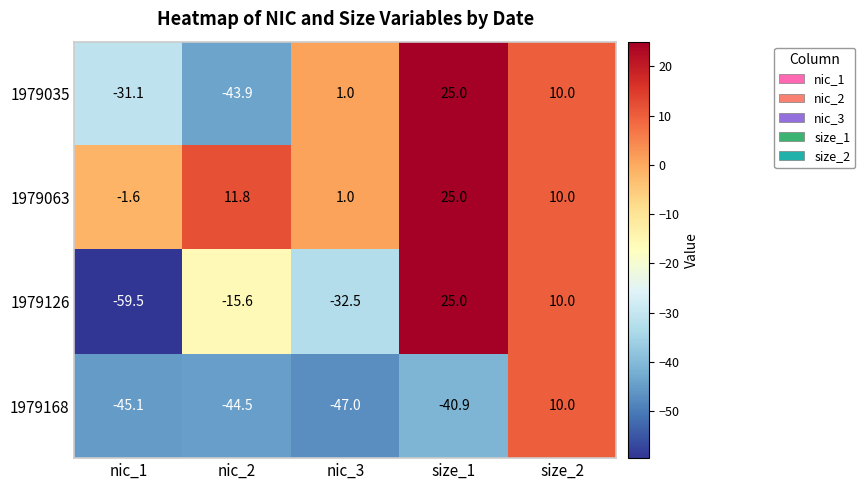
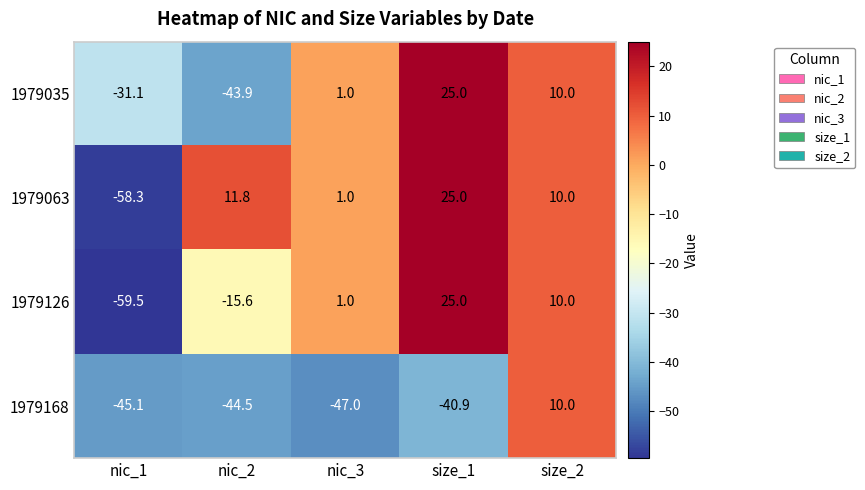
1979063, nic_1: -1.6 -> -58.3
1979126, nic_3: -32.5 -> 1.0
